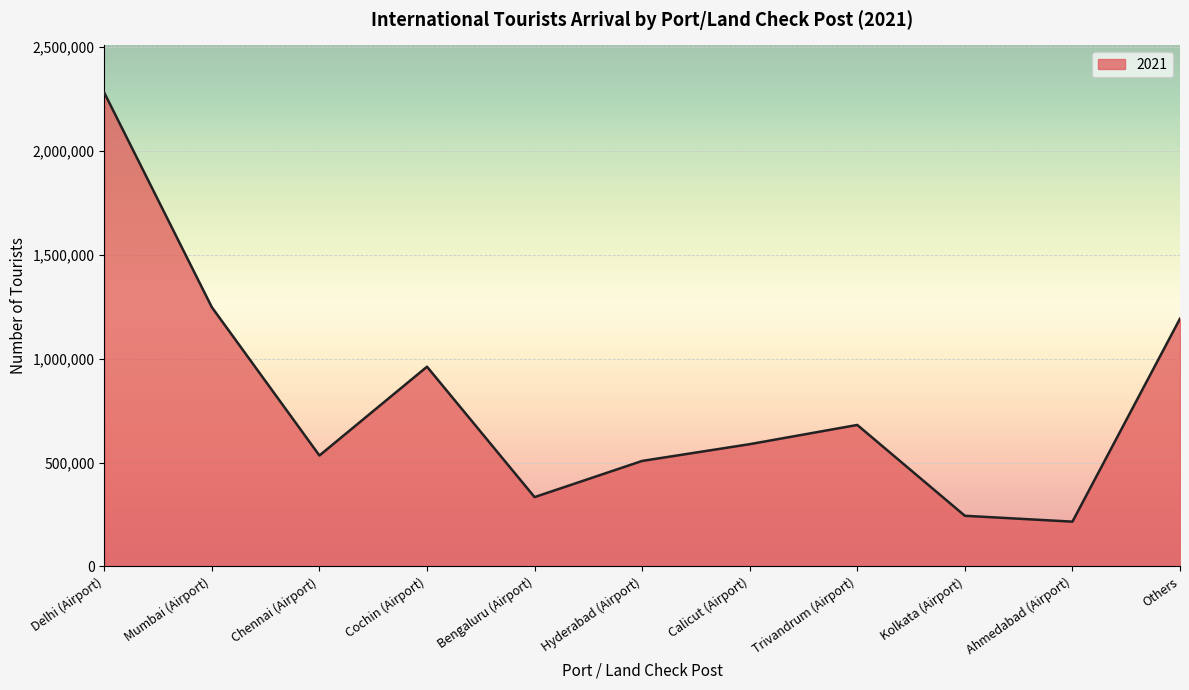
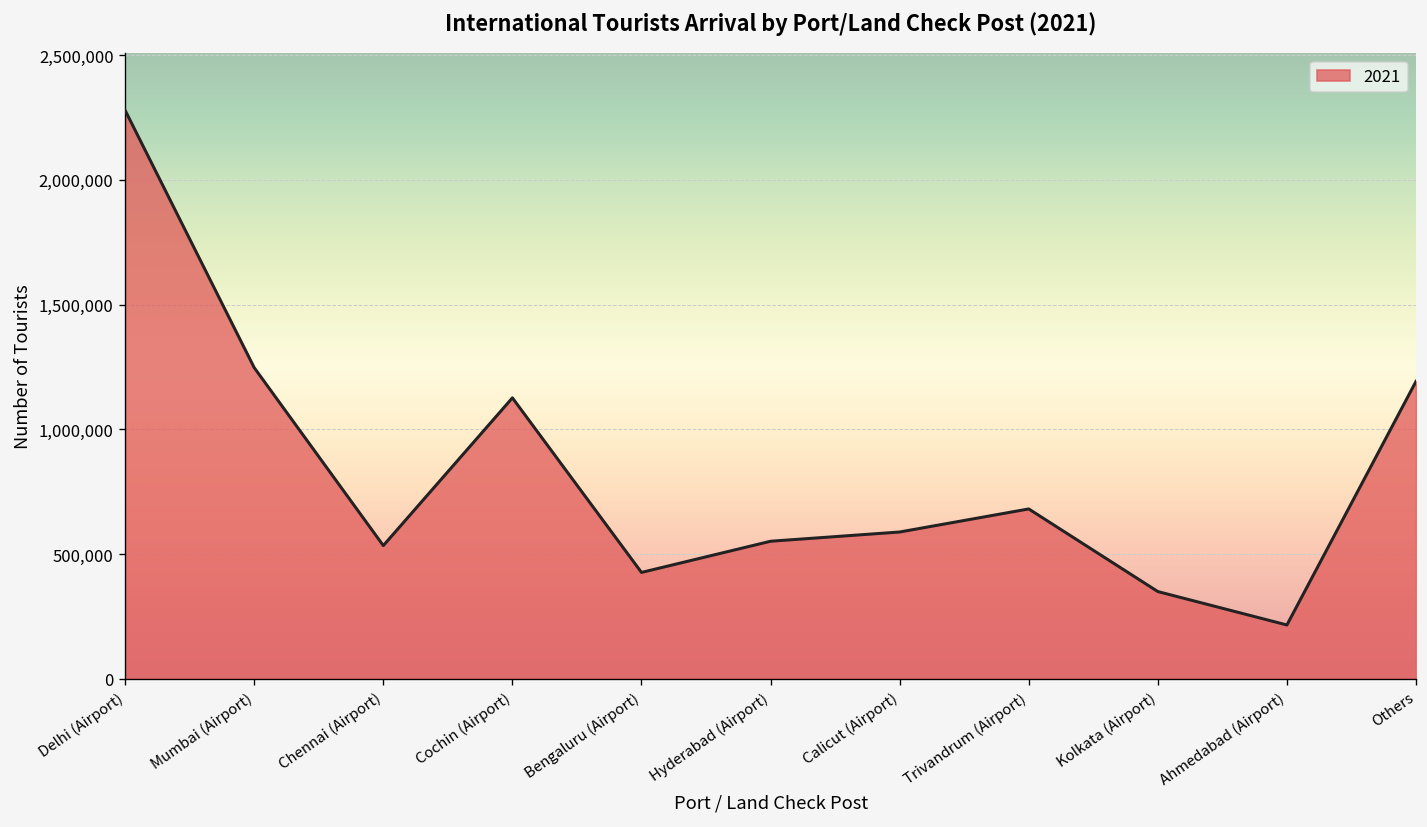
Cochin (Airport): 960,000 -> 1,130,000
Bengaluru (Airport): 330,000 -> 430,000
Hyderabad (Airport): 510,000 -> 550,000
Kolkata (Airport): 240,000 -> 350,000
